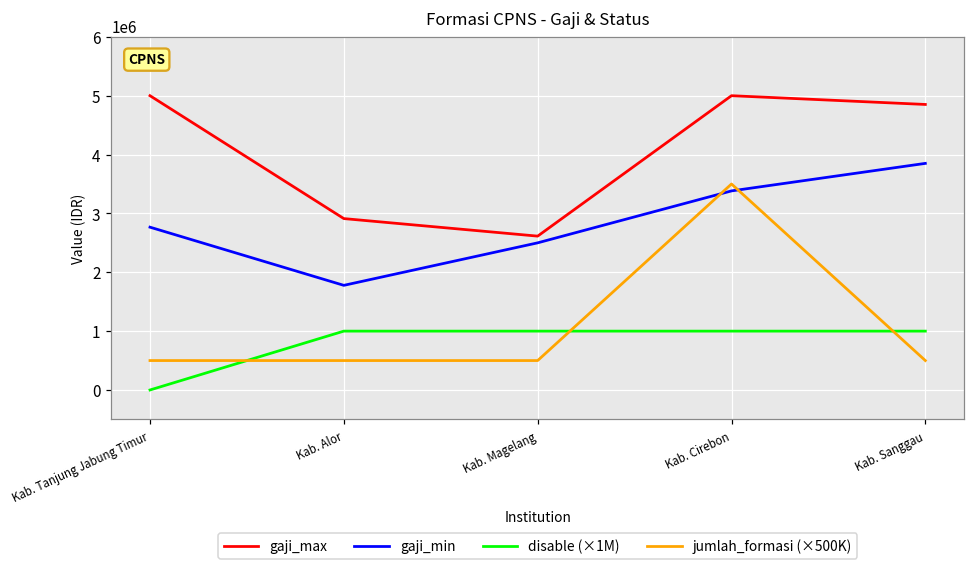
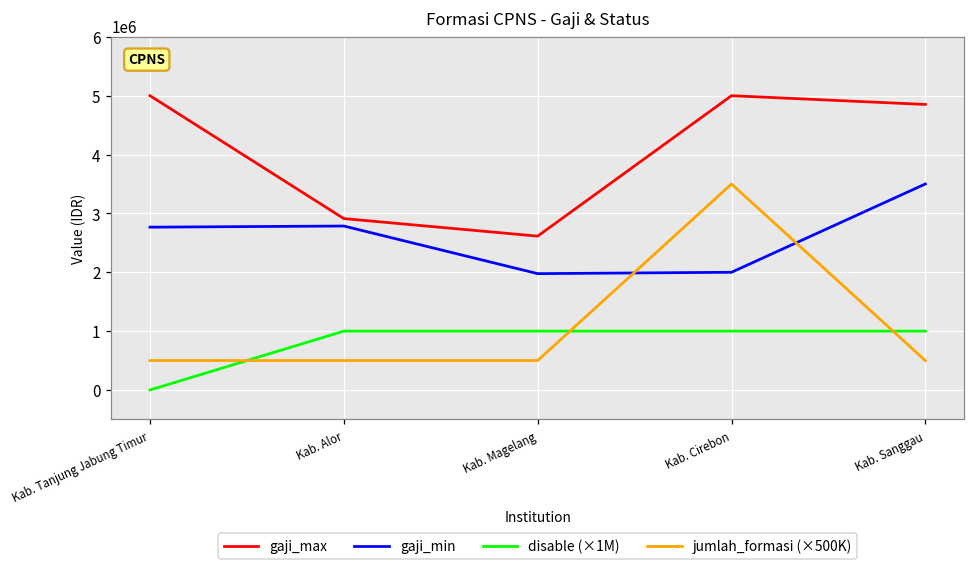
gaji_min, Kab. Alor: 1800000 -> 2800000
gaji_min, Kab. Magelang: 2500000 -> 2000000
gaji_min, Kab. Cirebon: 3400000 -> 2000000
gaji_min, Kab. Sanggau: 3900000 -> 3500000
